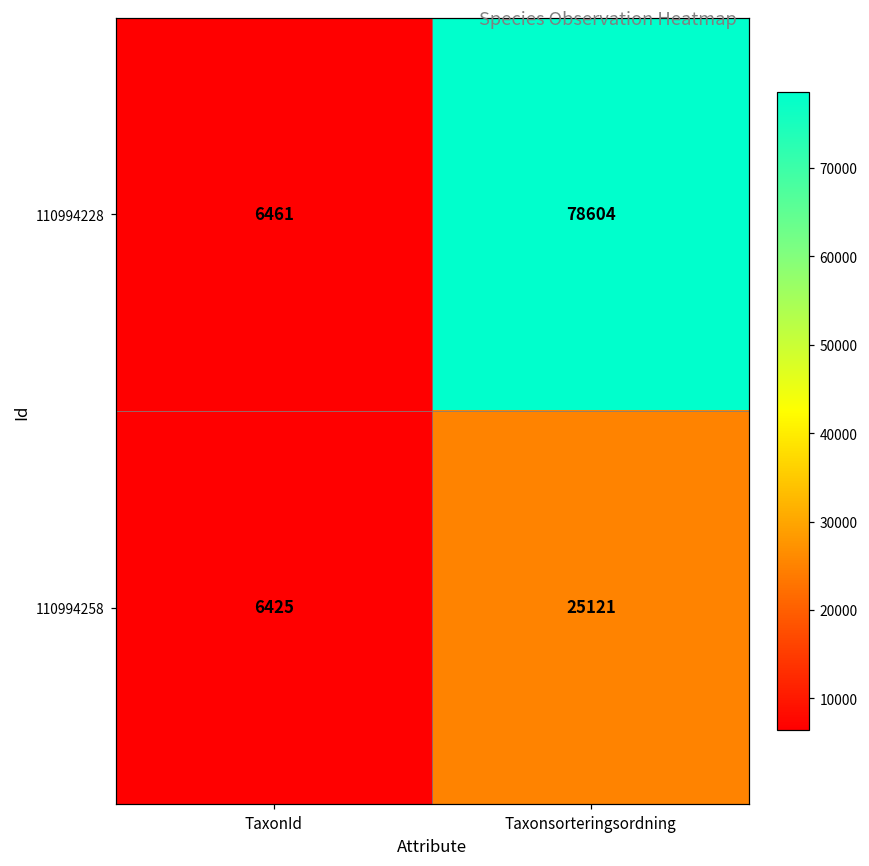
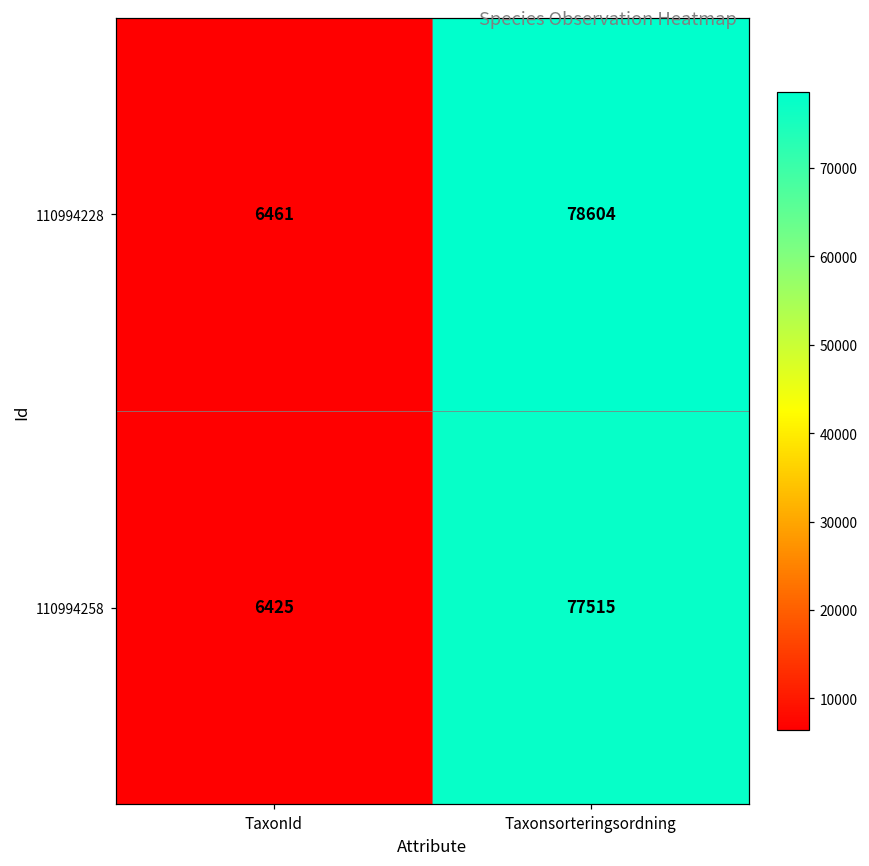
110994258, Taxonsorteringsordning: 25121 -> 77515
